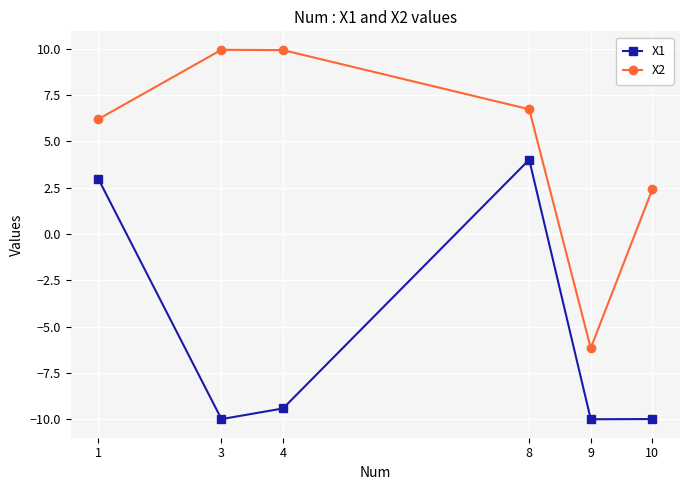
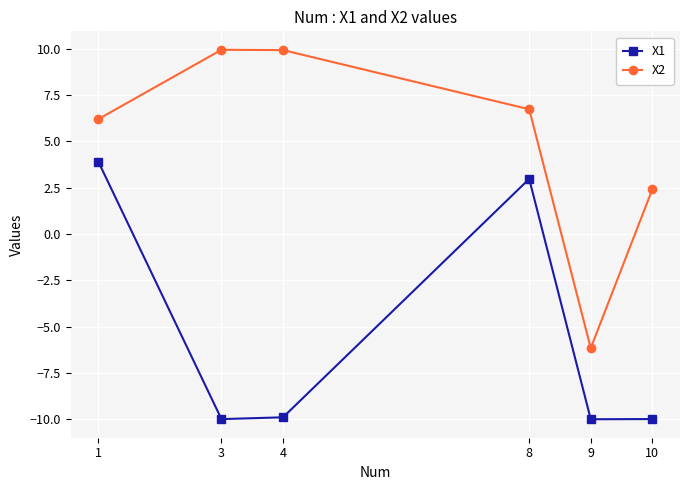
X1, 1: 3.0 -> 3.9
X1, 4: -9.4 -> -9.9
X1, 8: 4.0 -> 3.0
